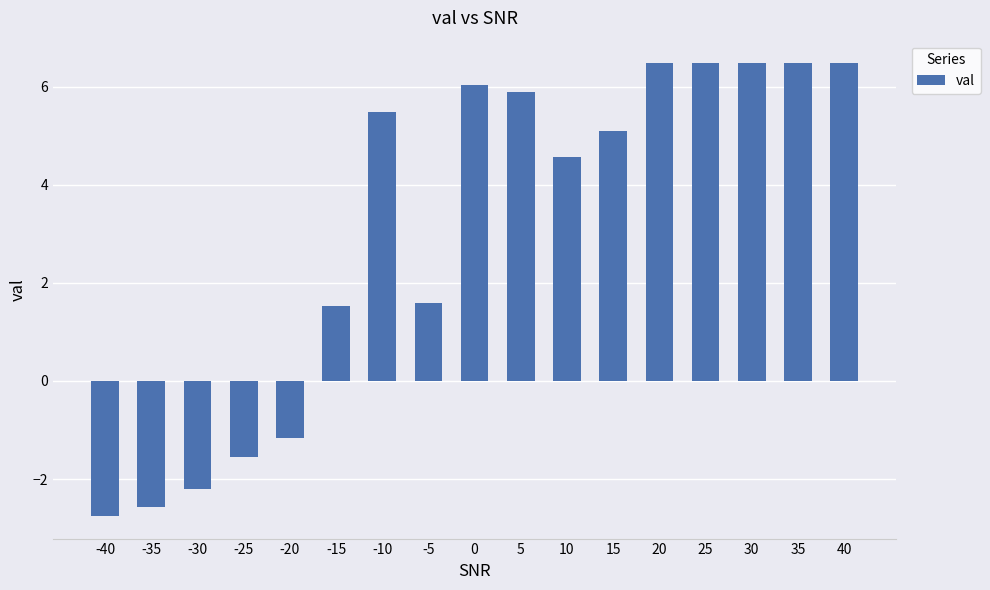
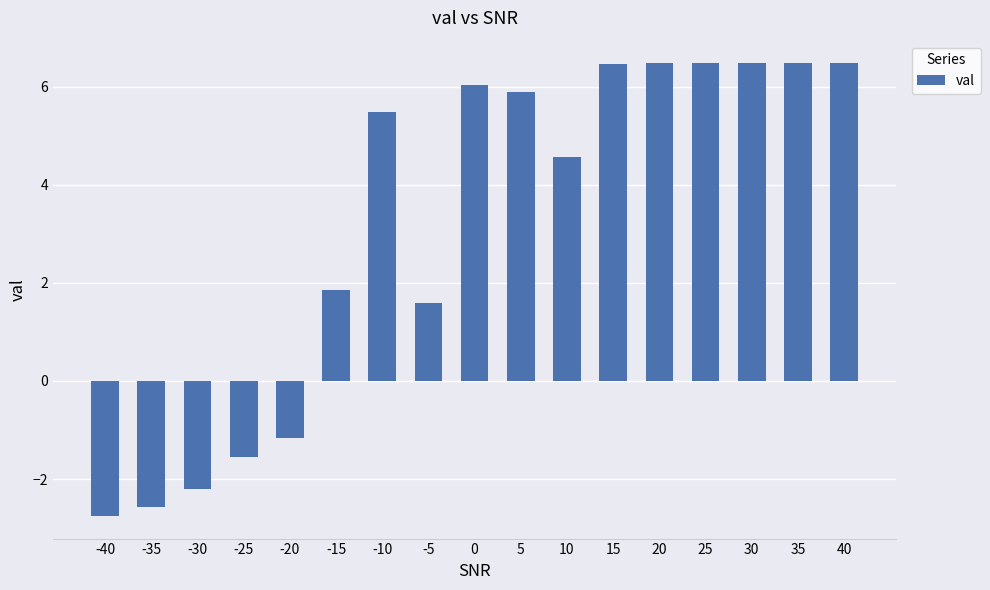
-15: 1.5 -> 1.8
15: 5.1 -> 6.5
